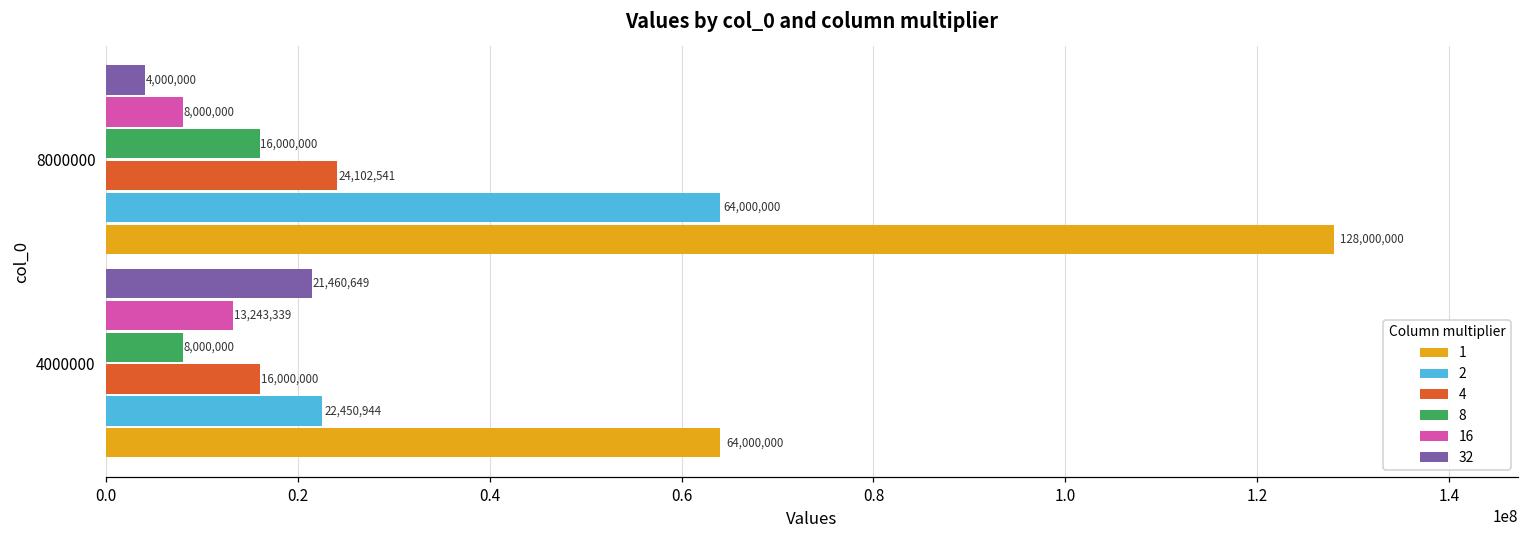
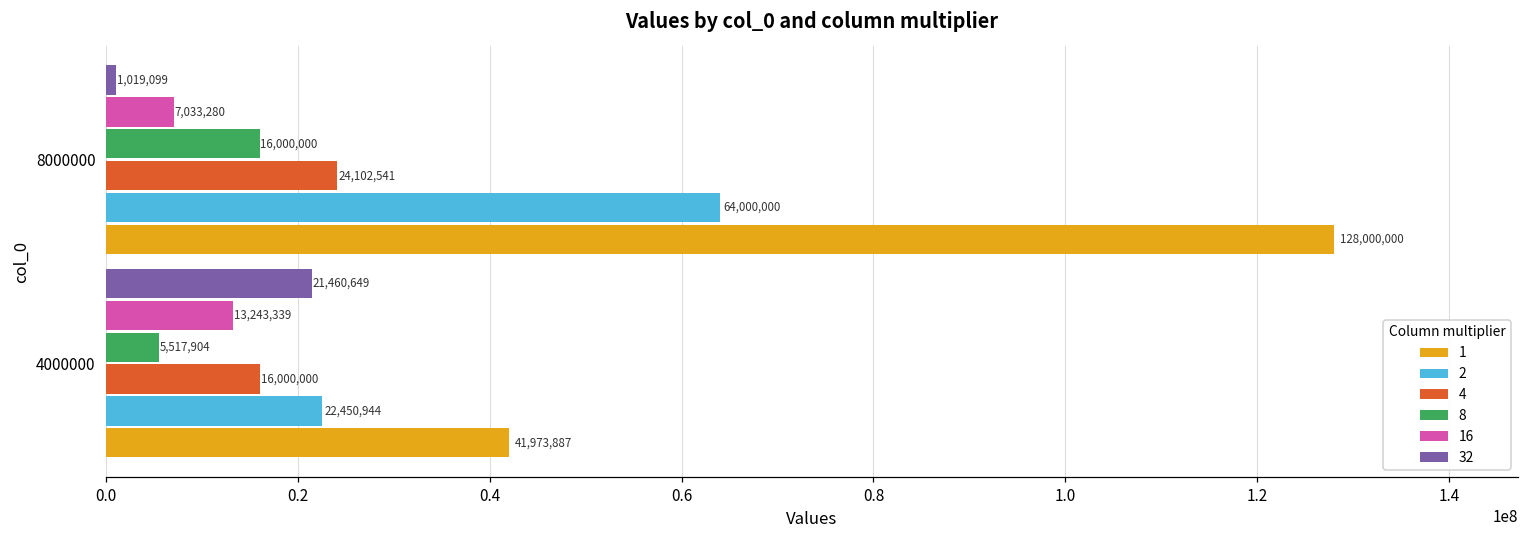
32, 8000000: 4,000,000 -> 1,019,099
16, 8000000: 8,000,000 -> 7,033,280
8, 4000000: 8,000,000 -> 5,517,904
1, 4000000: 64,000,000 -> 41,973,887
